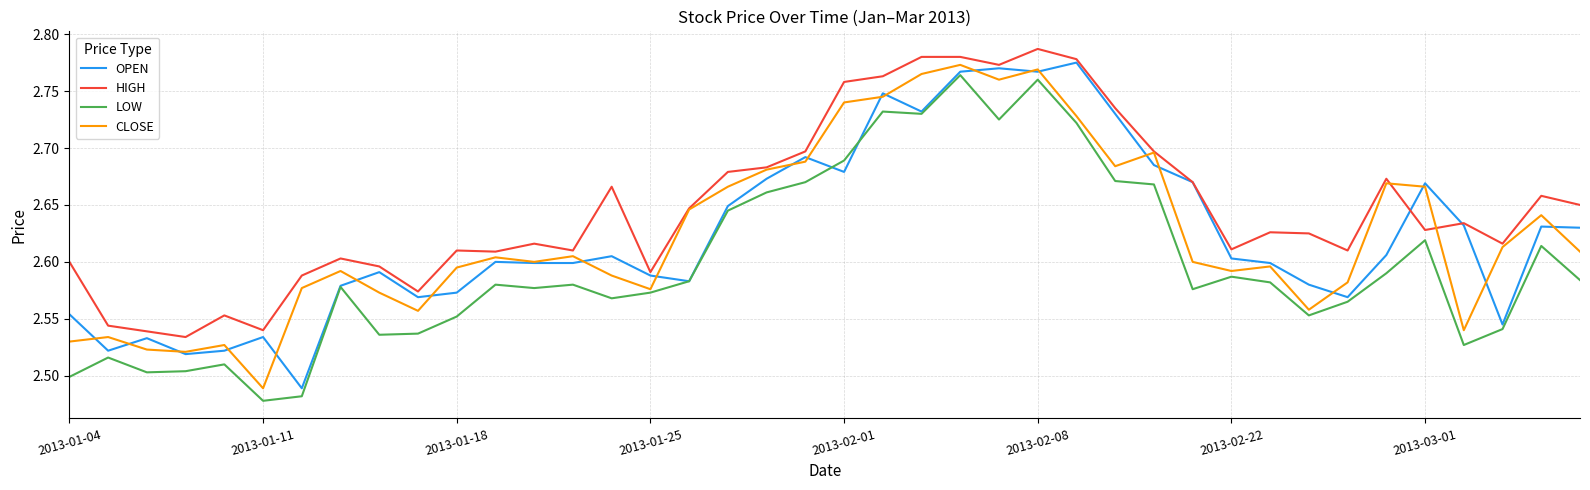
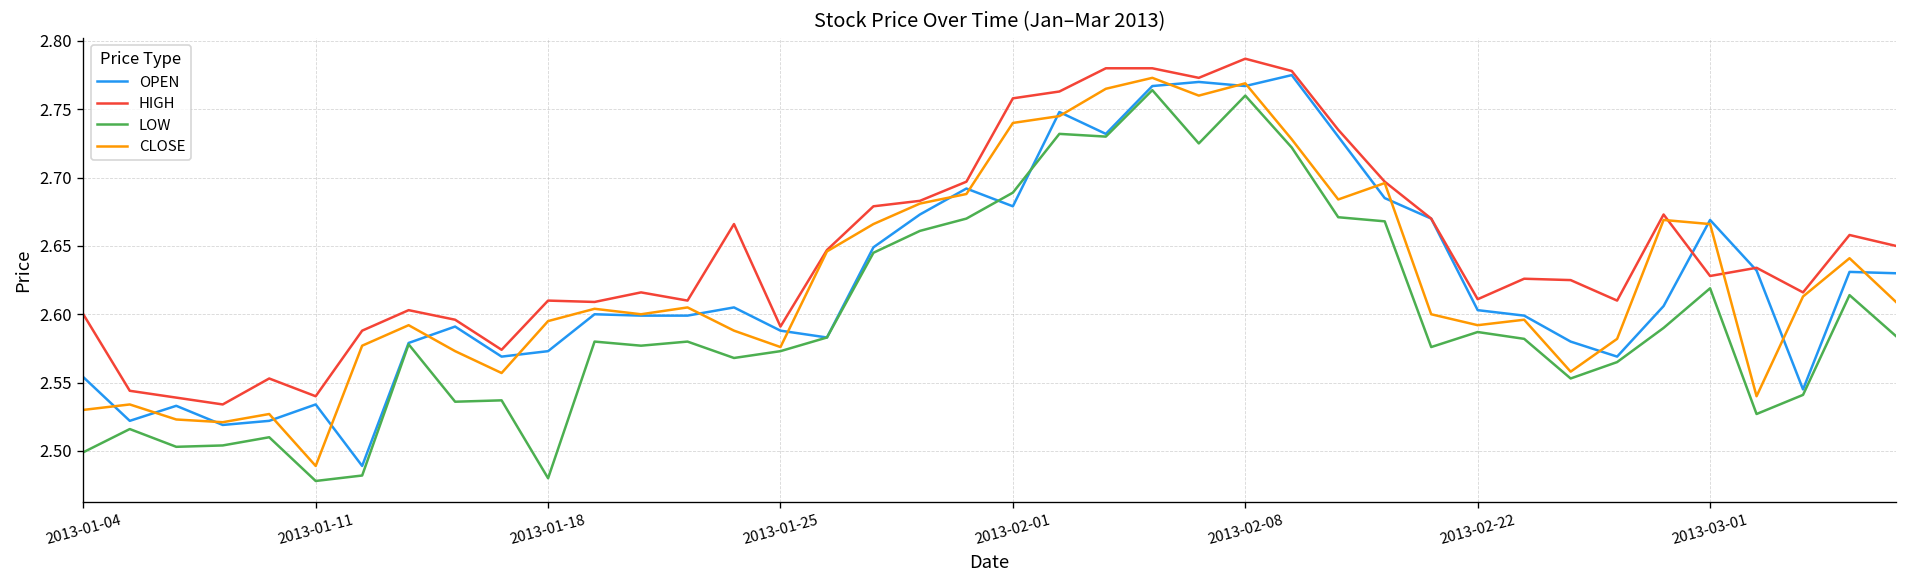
LOW, 2013-01-18: 2.552 -> 2.480
